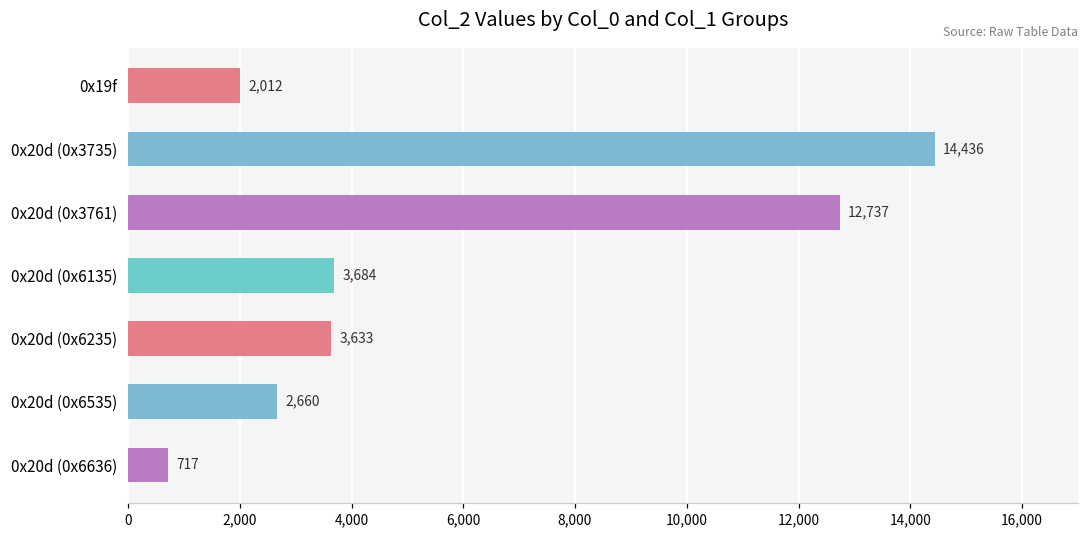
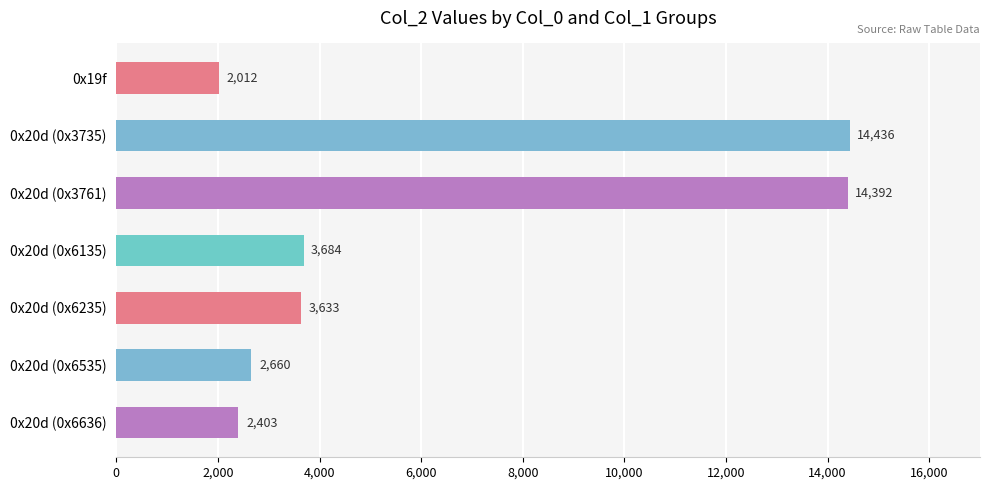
0x20d (0x3761): 12,737 -> 14,392
0x20d (0x6636): 717 -> 2,403
